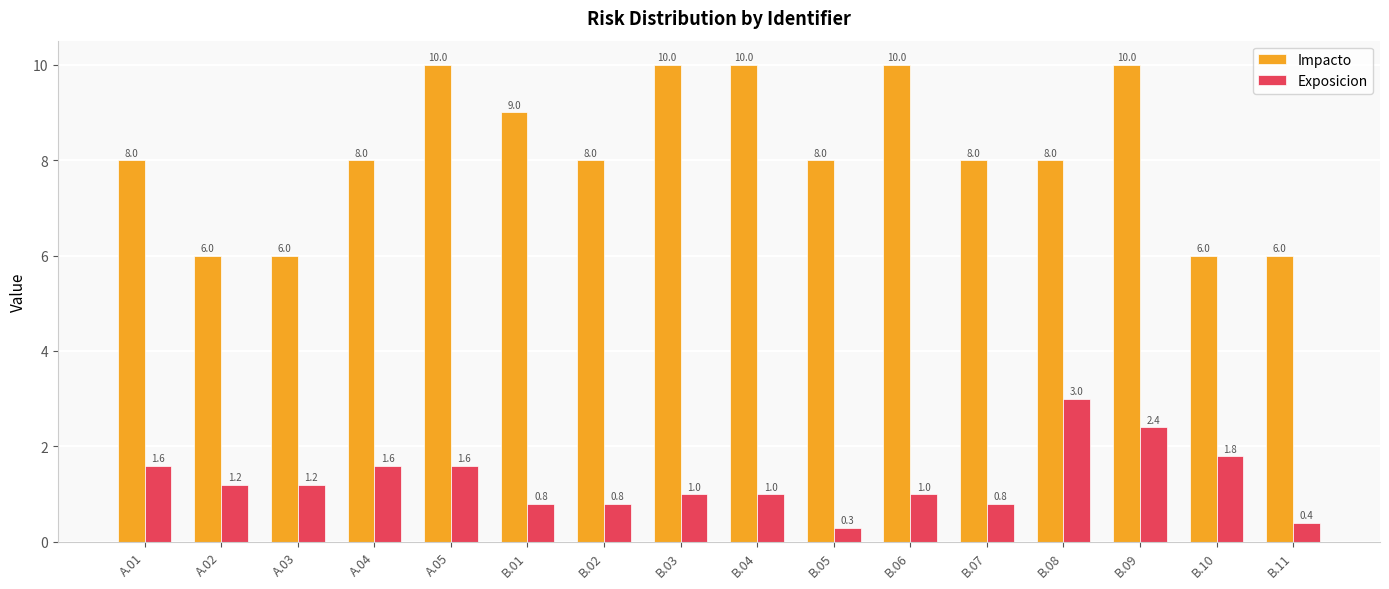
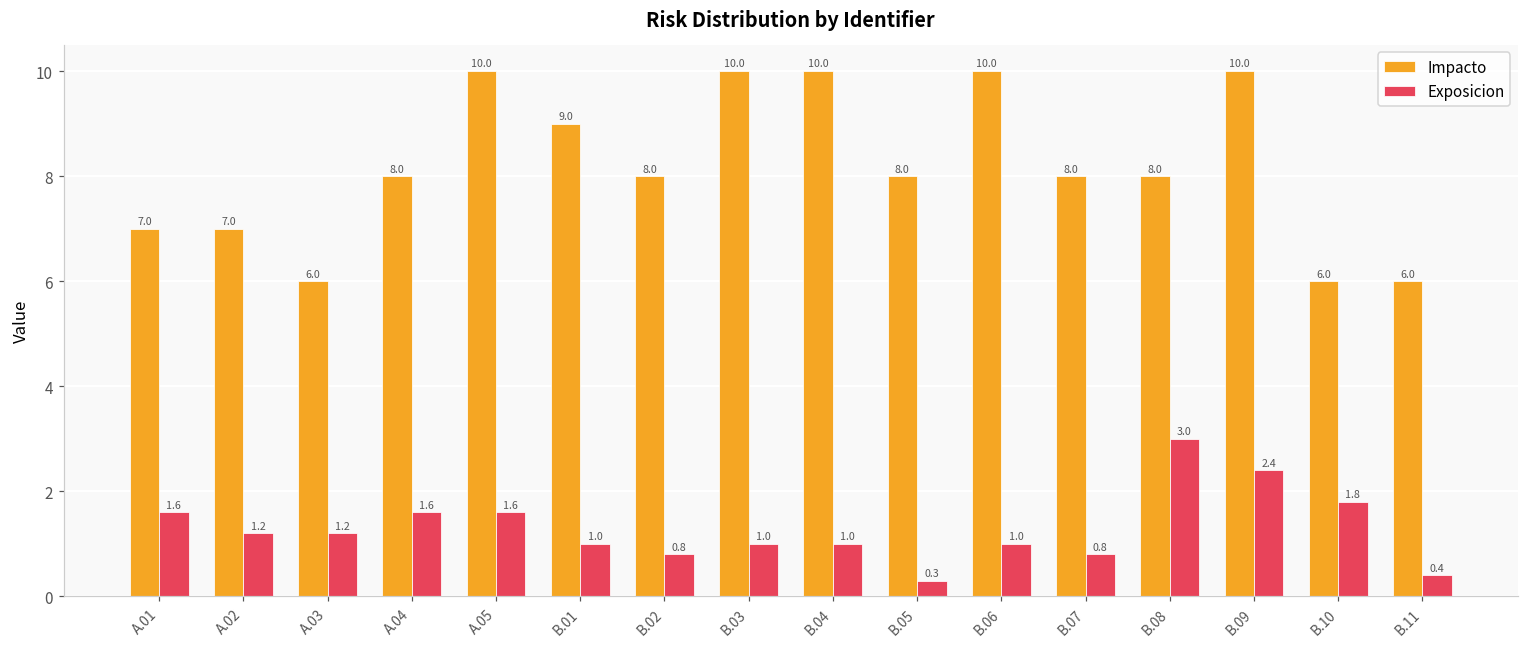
Impacto, A.01: 8.0 -> 7.0
Impacto, A.02: 6.0 -> 7.0
Exposicion, B.01: 0.8 -> 1.0
